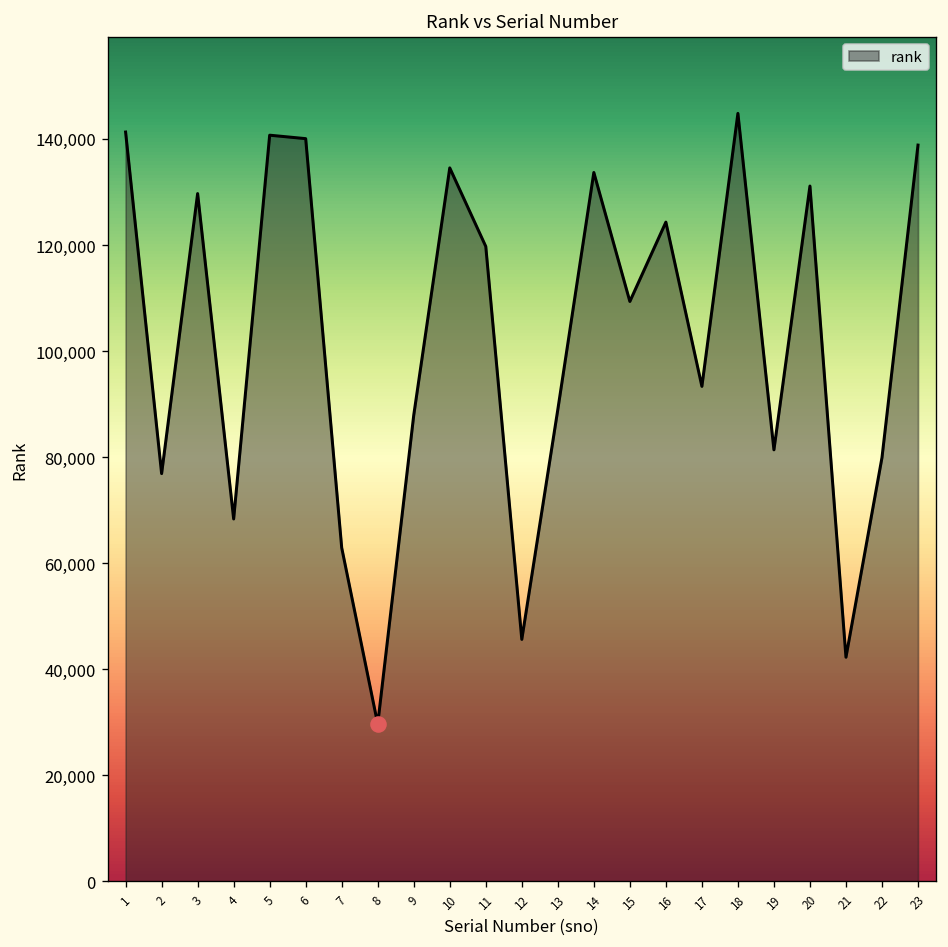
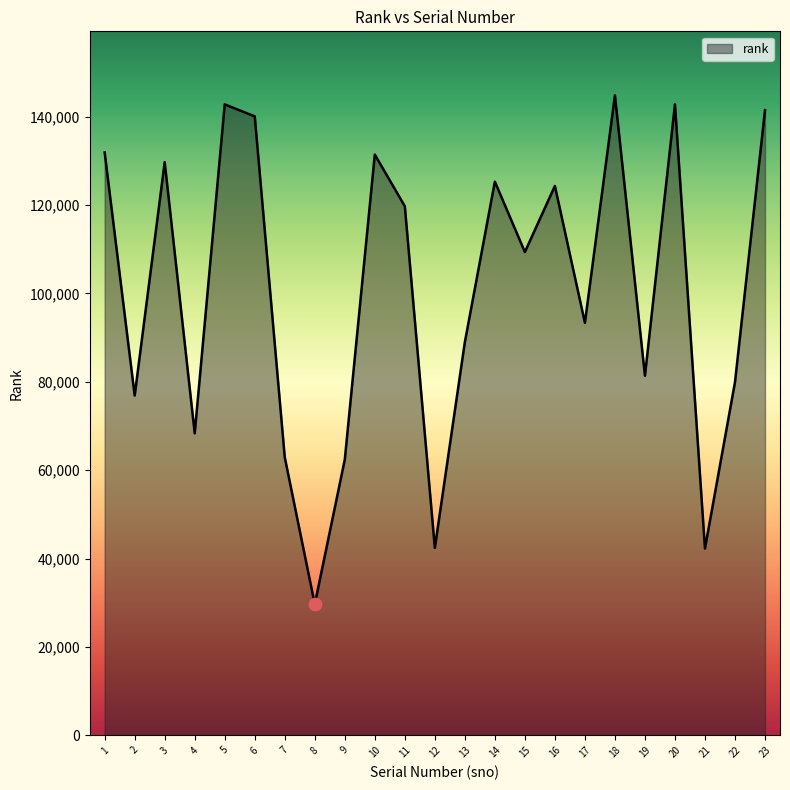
rank, 1: 141,000 -> 132,000
rank, 5: 141,000 -> 143,000
rank, 9: 88,000 -> 62,000
rank, 10: 135,000 -> 131,000
rank, 12: 46,000 -> 42,000
rank, 14: 134,000 -> 125,000
rank, 20: 131,000 -> 143,000
rank, 23: 139,000 -> 141,000
